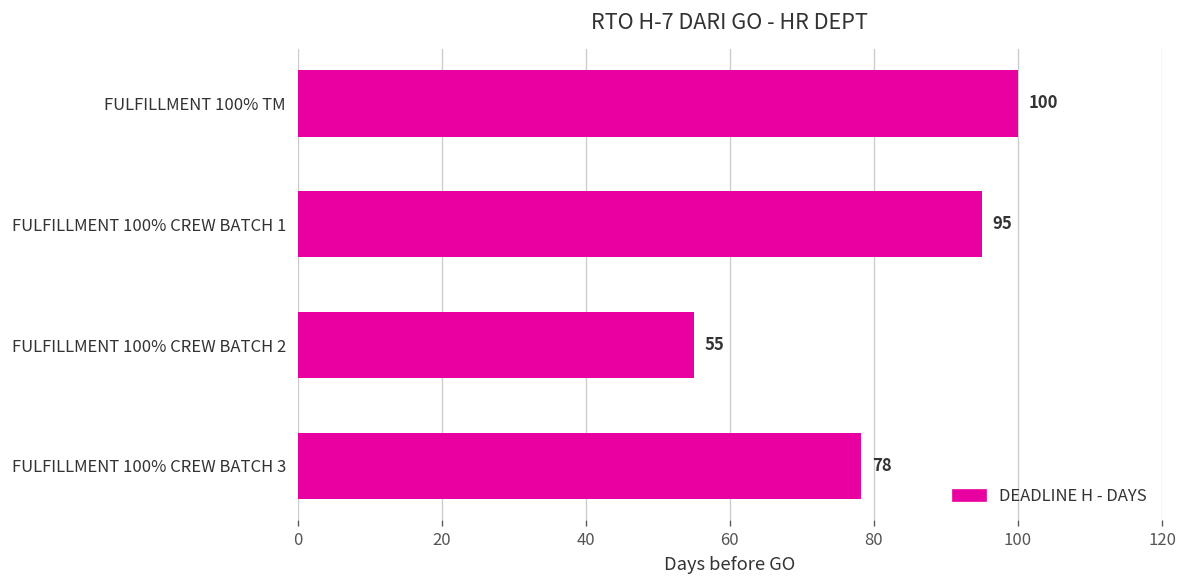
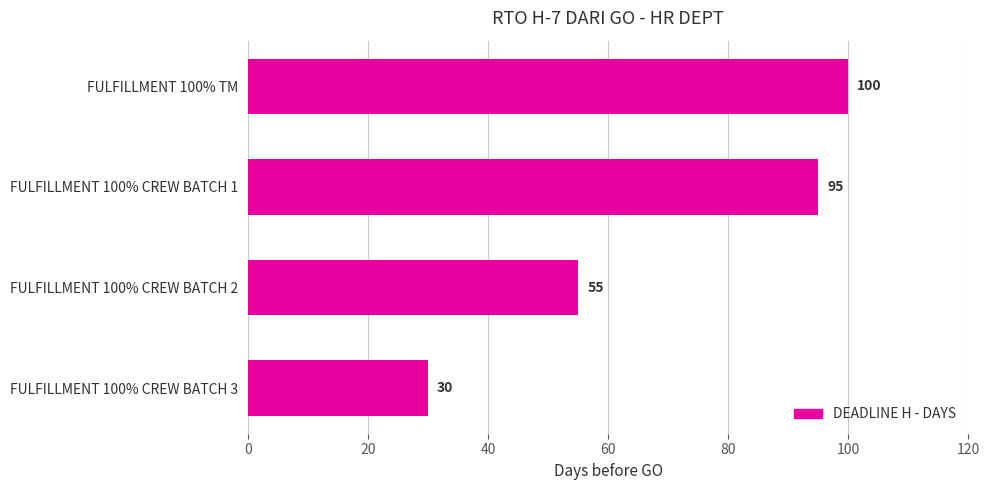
FULFILLMENT 100% CREW BATCH 3: 78 -> 30
